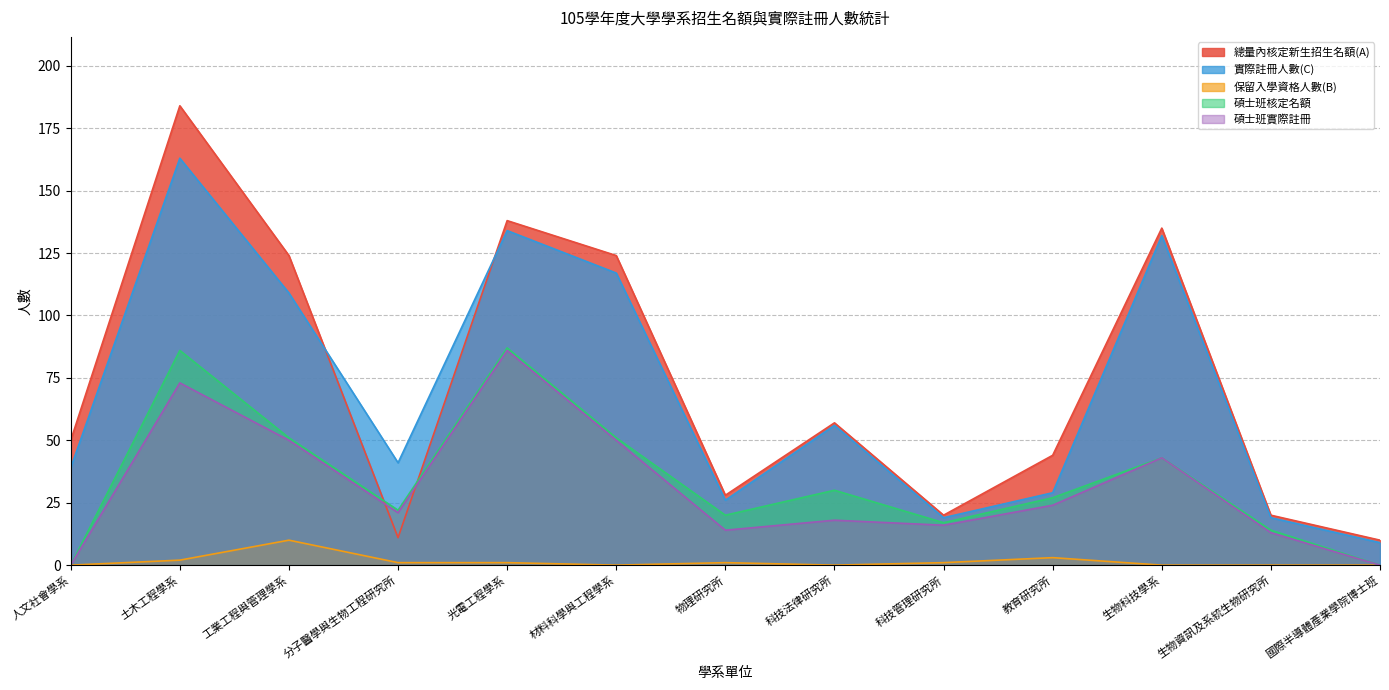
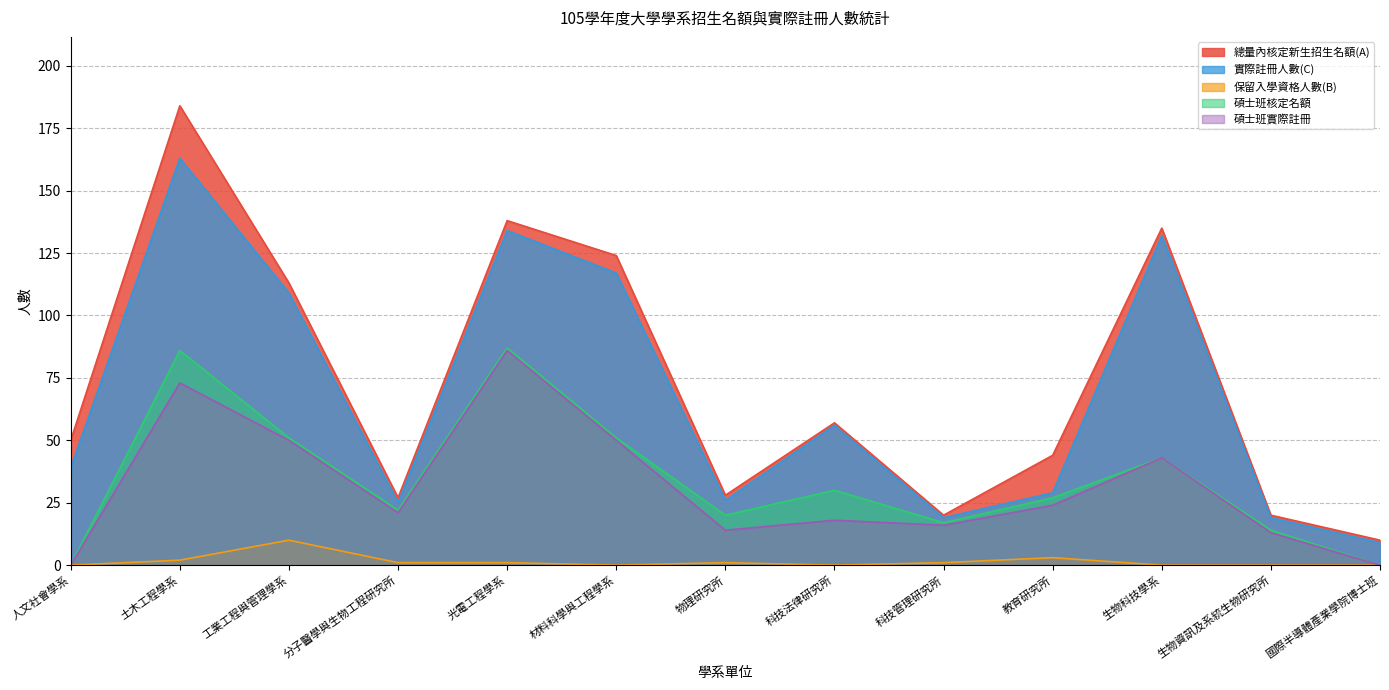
總量內核定新生招生名額(A), 工業工程與管理學系: 124 -> 113
總量內核定新生招生名額(A), 分子醫學與生物工程研究所: 11 -> 27
實際註冊人數(C), 分子醫學與生物工程研究所: 41 -> 25
